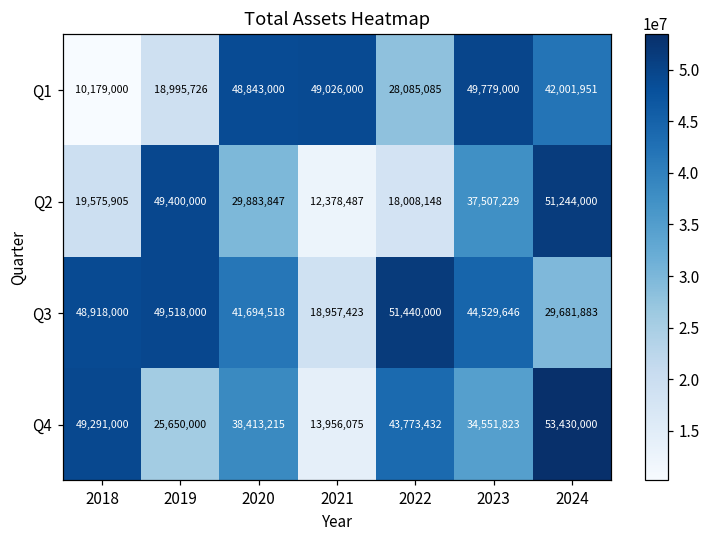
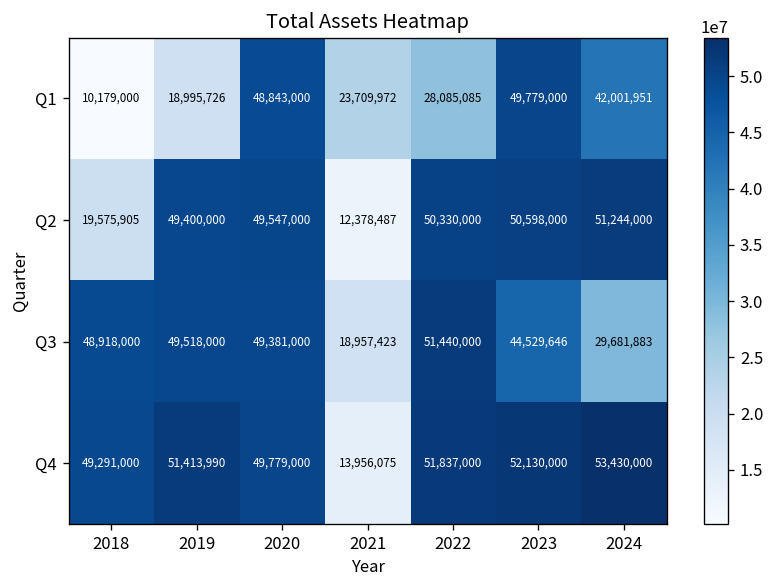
Q1, 2021: 49,026,000 -> 23,709,972
Q2, 2020: 29,883,847 -> 49,547,000
Q2, 2022: 18,008,148 -> 50,330,000
Q2, 2023: 37,507,229 -> 50,598,000
Q3, 2020: 41,694,518 -> 49,381,000
Q4, 2019: 25,650,000 -> 51,413,990
Q4, 2020: 38,413,215 -> 49,779,000
Q4, 2022: 43,773,432 -> 51,837,000
Q4, 2023: 34,551,823 -> 52,130,000
